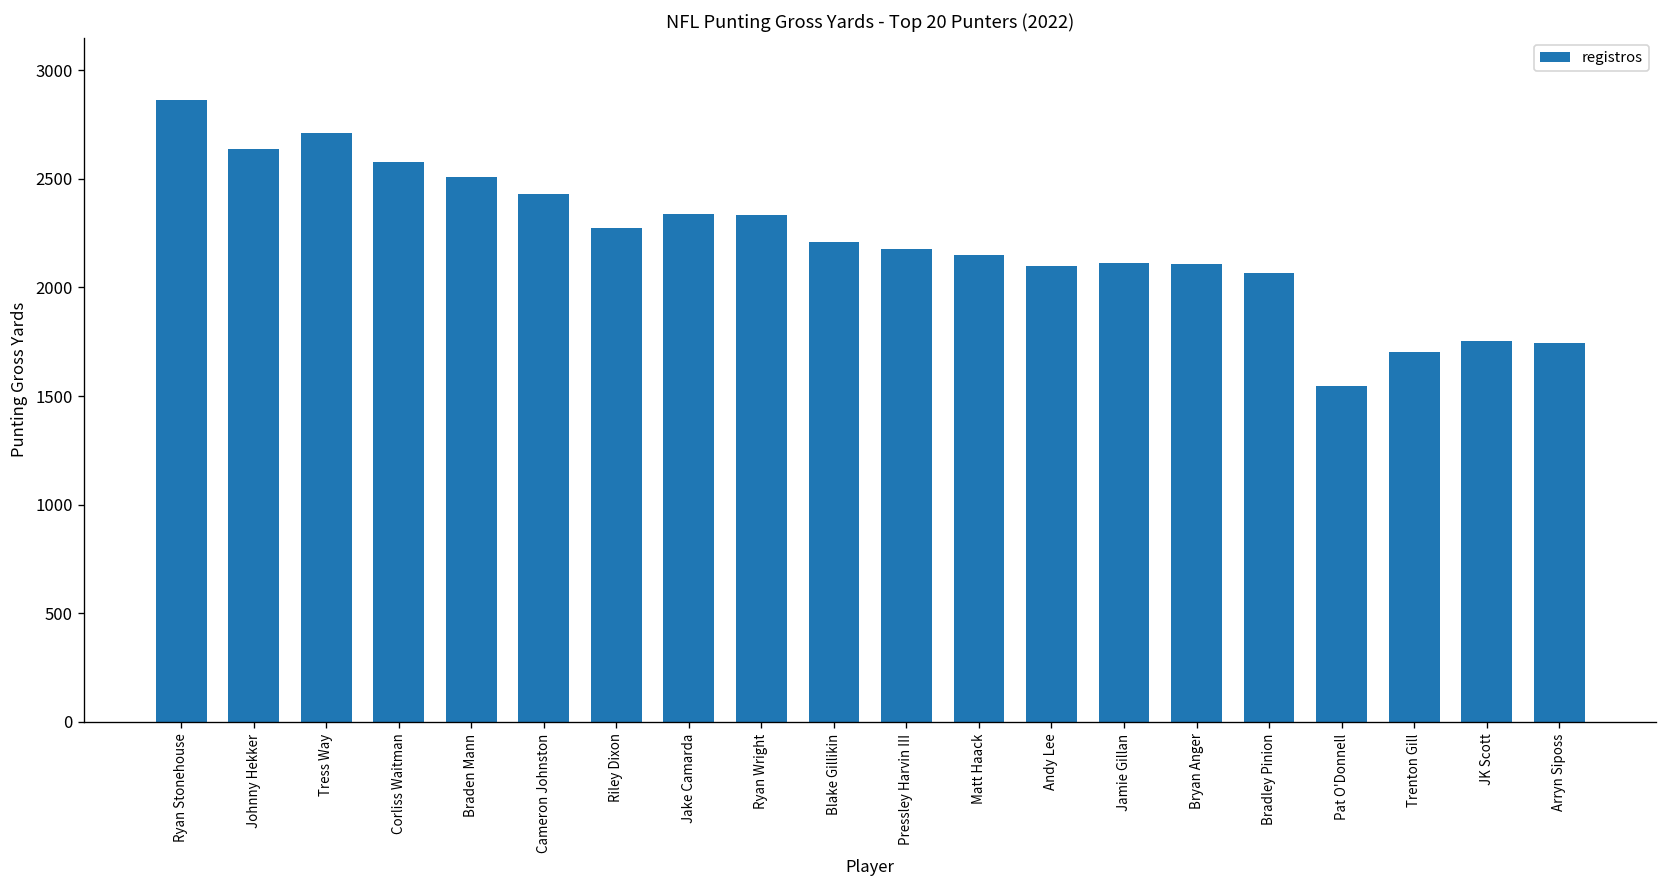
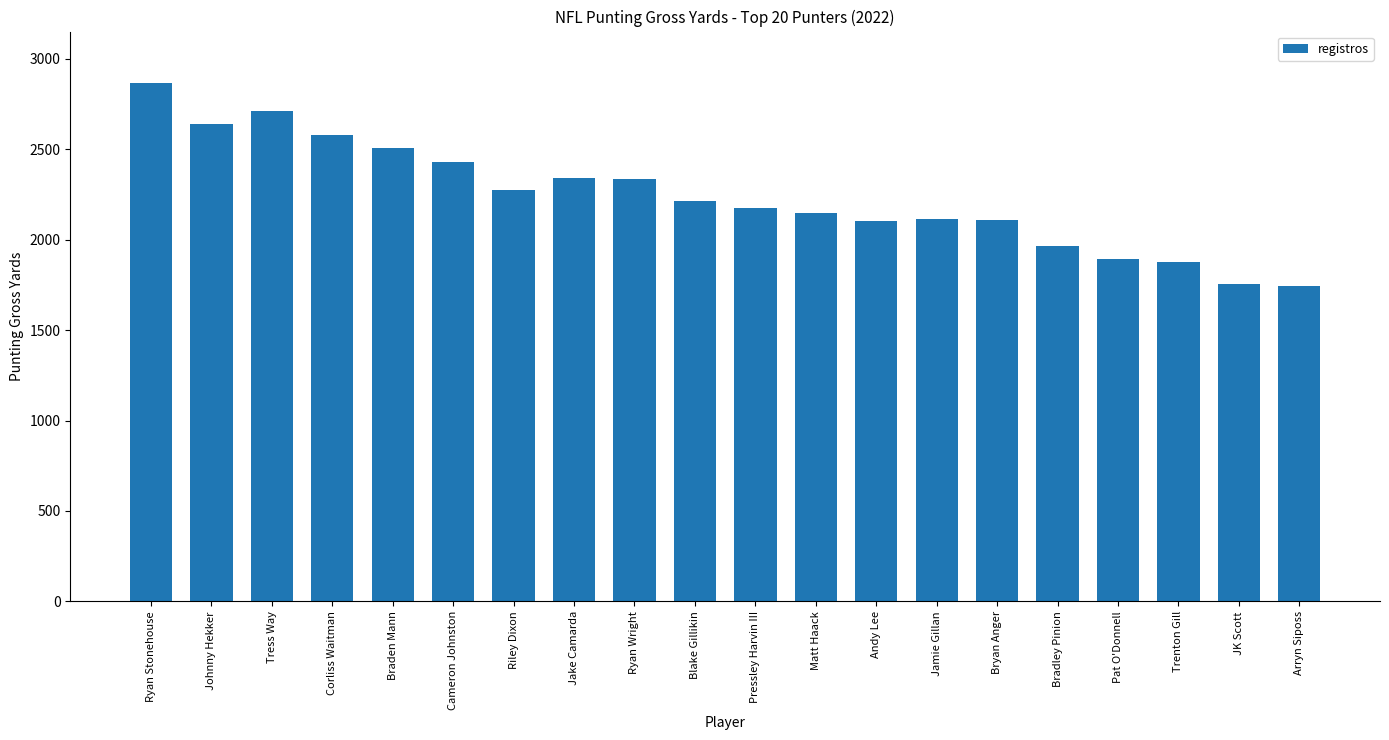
Bradley Pinion: 2070 -> 1960
Pat O'Donnell: 1550 -> 1900
Trenton Gill: 1710 -> 1870
